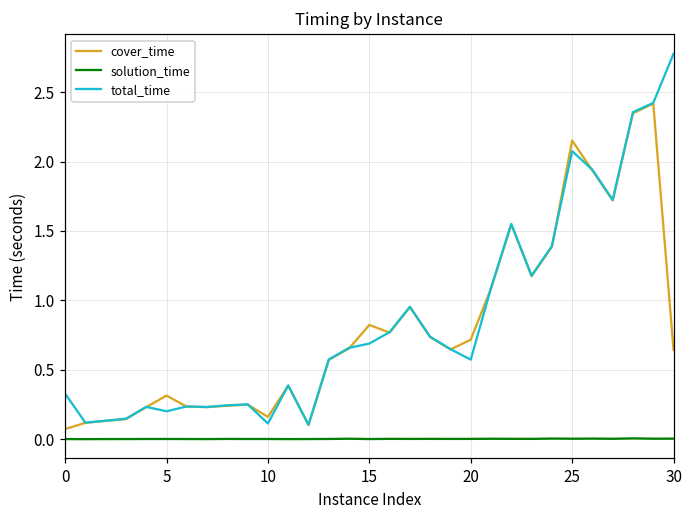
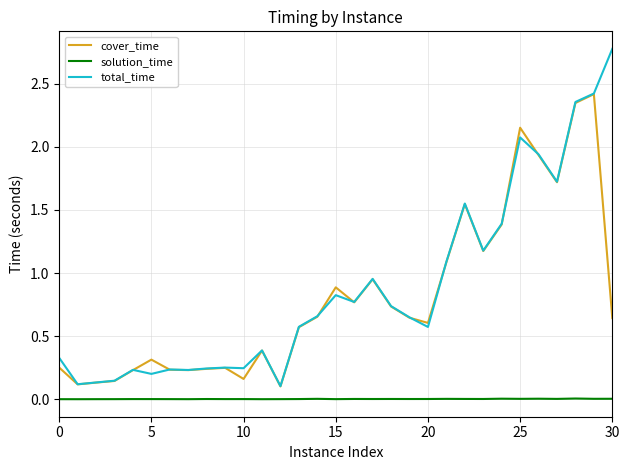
cover_time, 0: 0.07 -> 0.25
total_time, 10: 0.11 -> 0.25
cover_time, 15: 0.82 -> 0.89
total_time, 15: 0.69 -> 0.83
cover_time, 20: 0.72 -> 0.61
